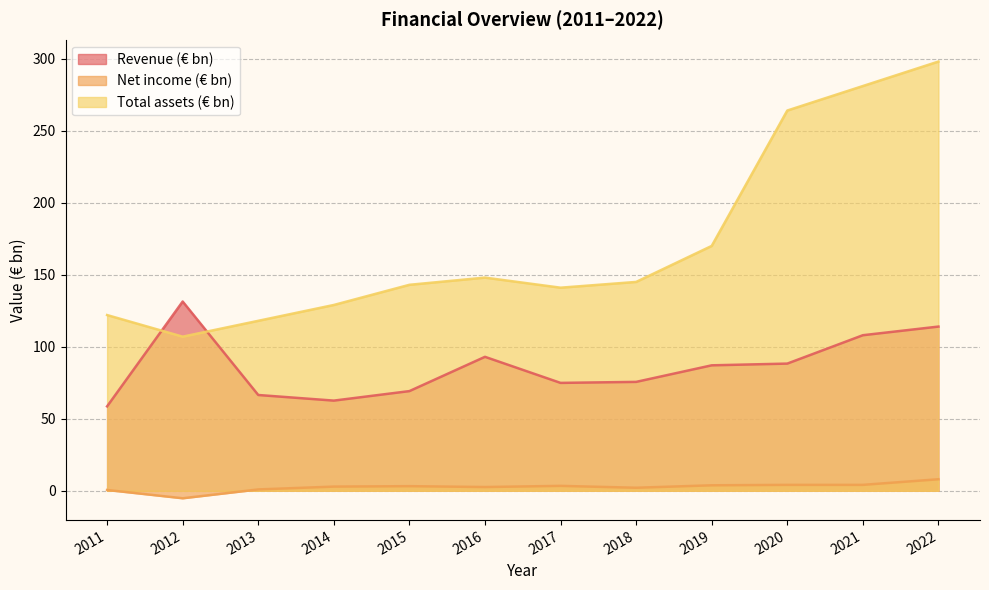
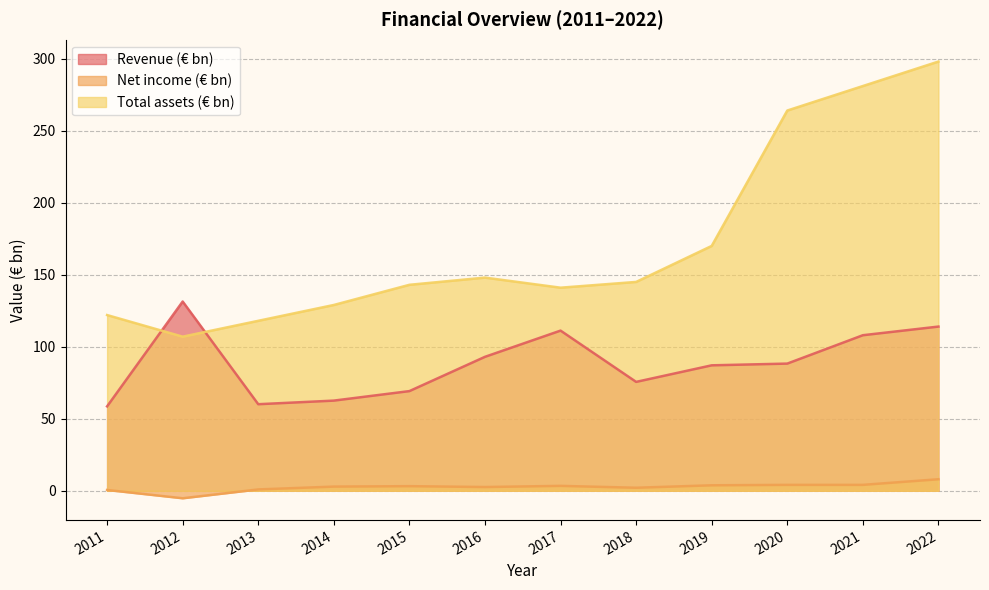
Revenue (€ bn), 2013: 67 -> 60
Revenue (€ bn), 2017: 75 -> 111
